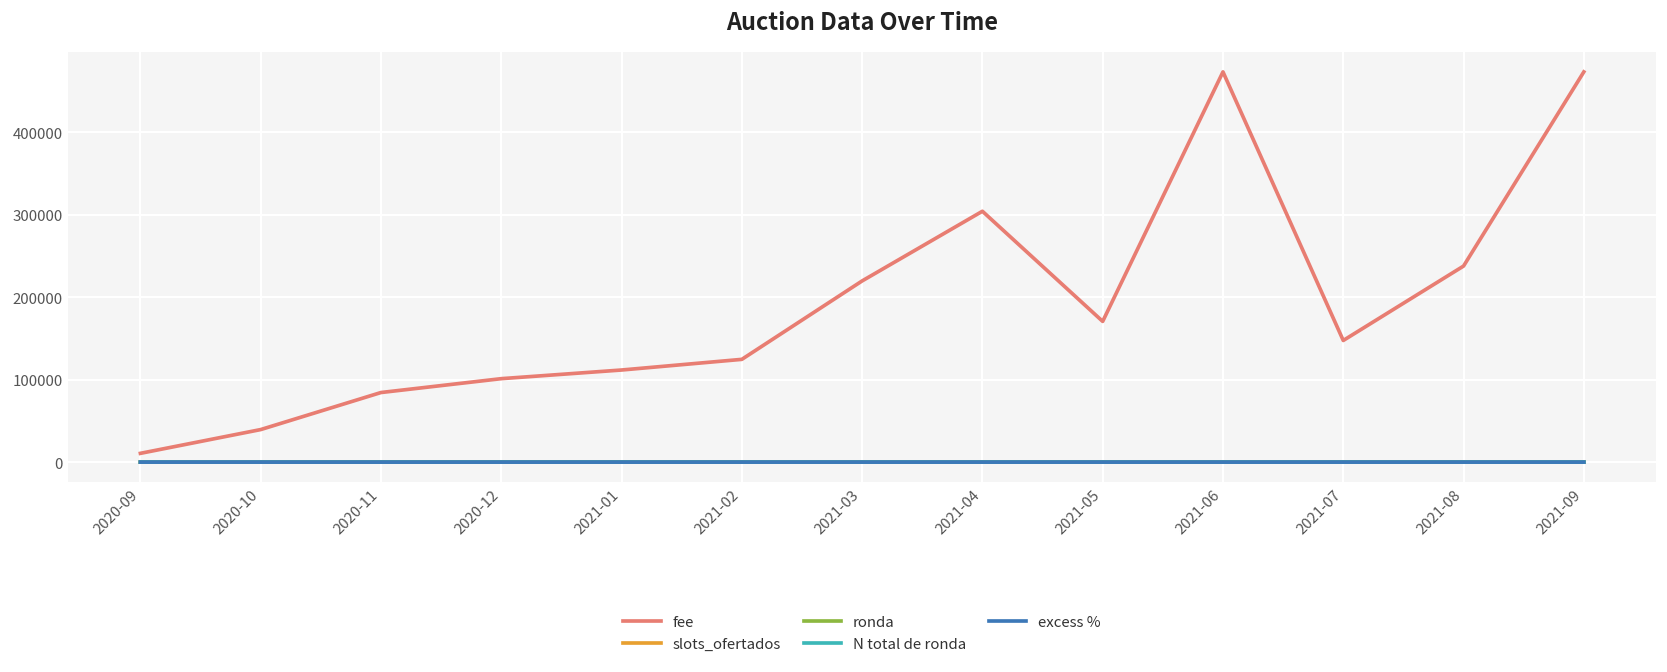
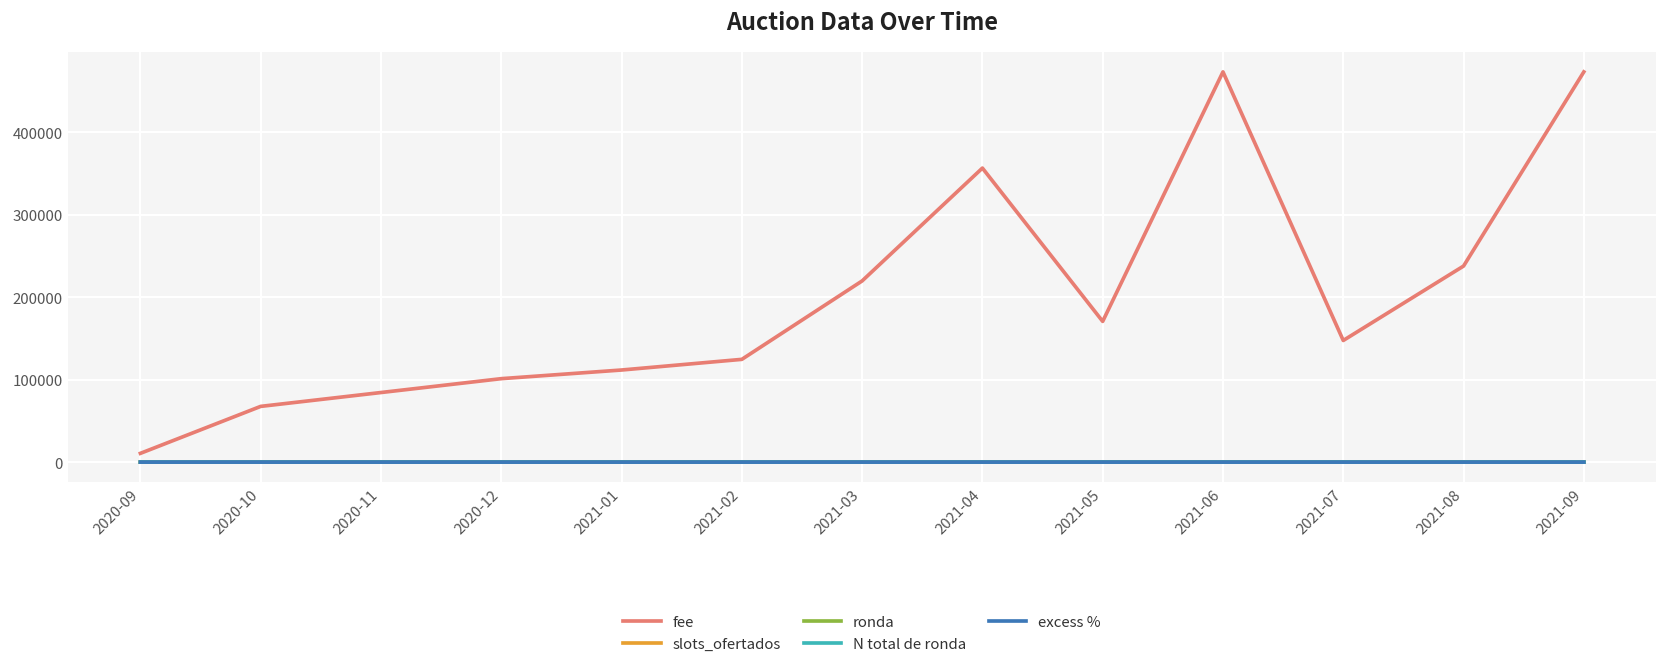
fee, 2020-10: 40000 -> 70000
fee, 2021-04: 300000 -> 360000
